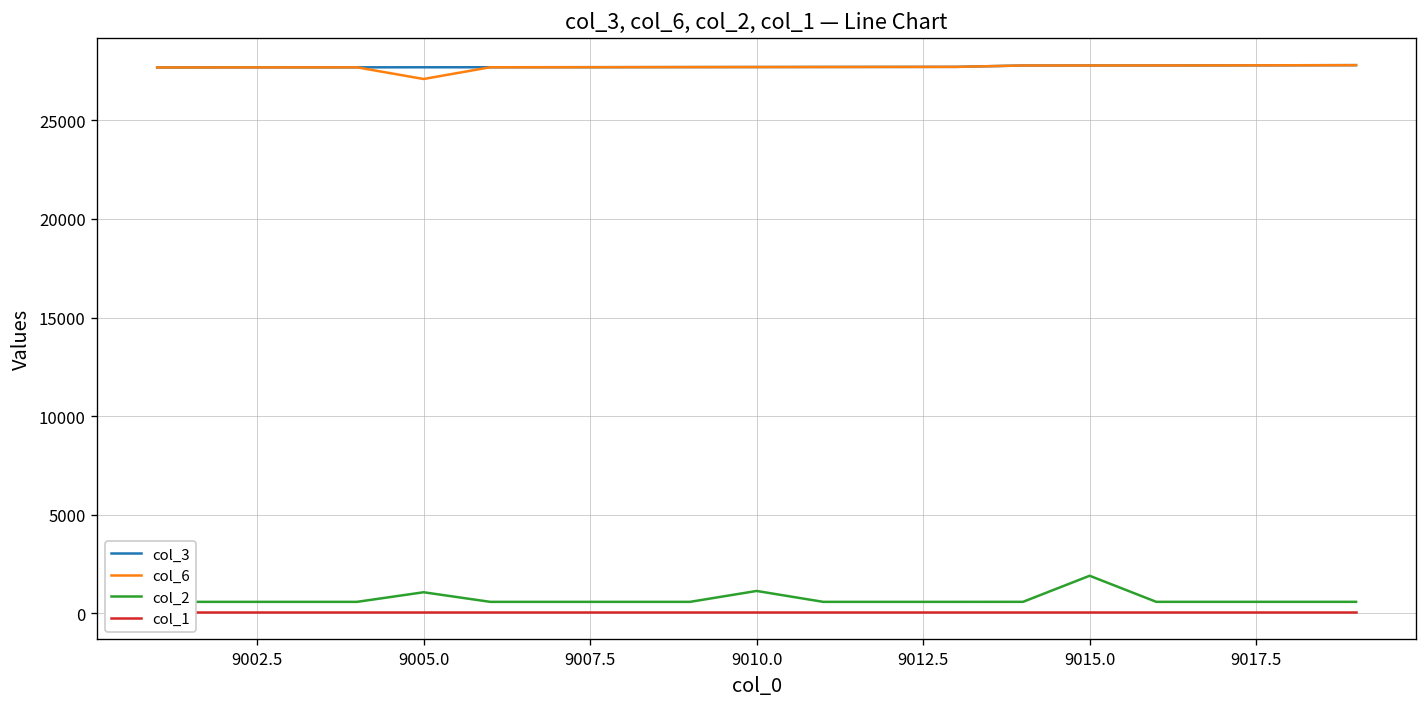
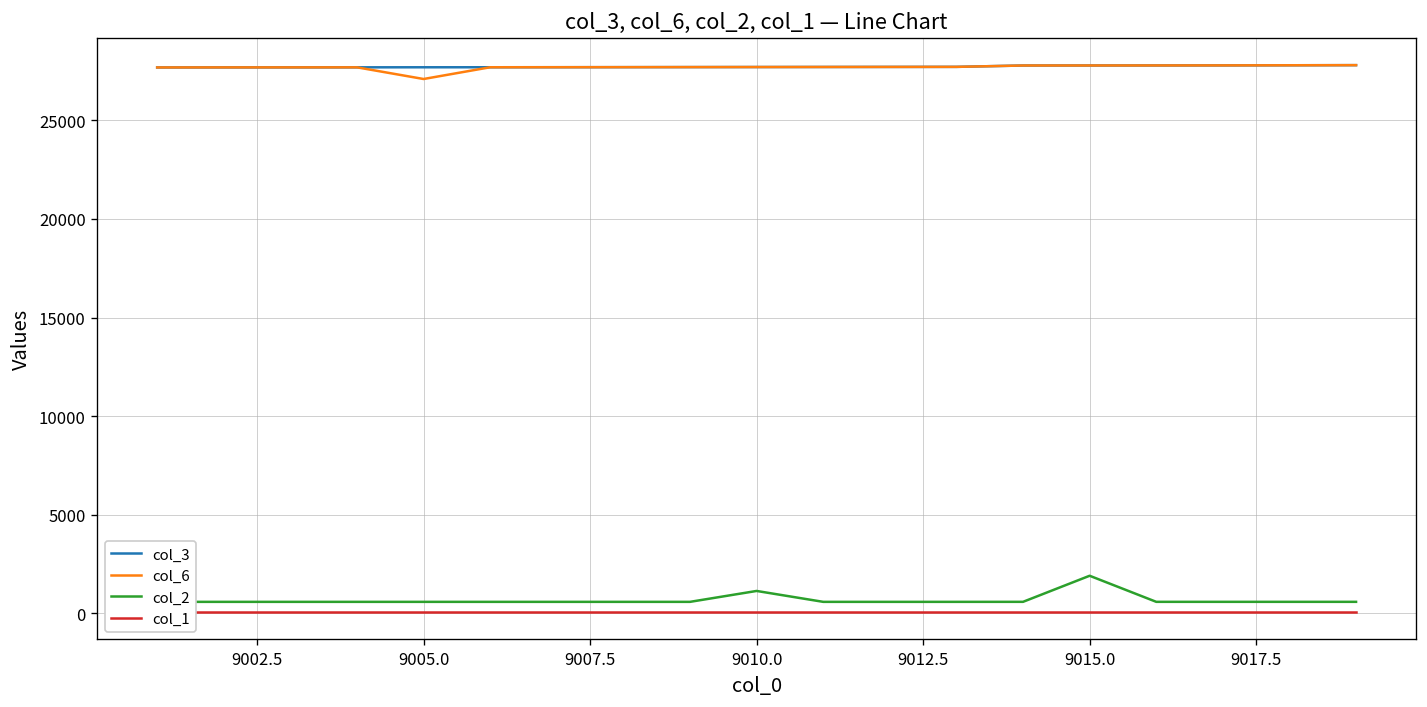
col_2, 9005.0: 1100 -> 600
